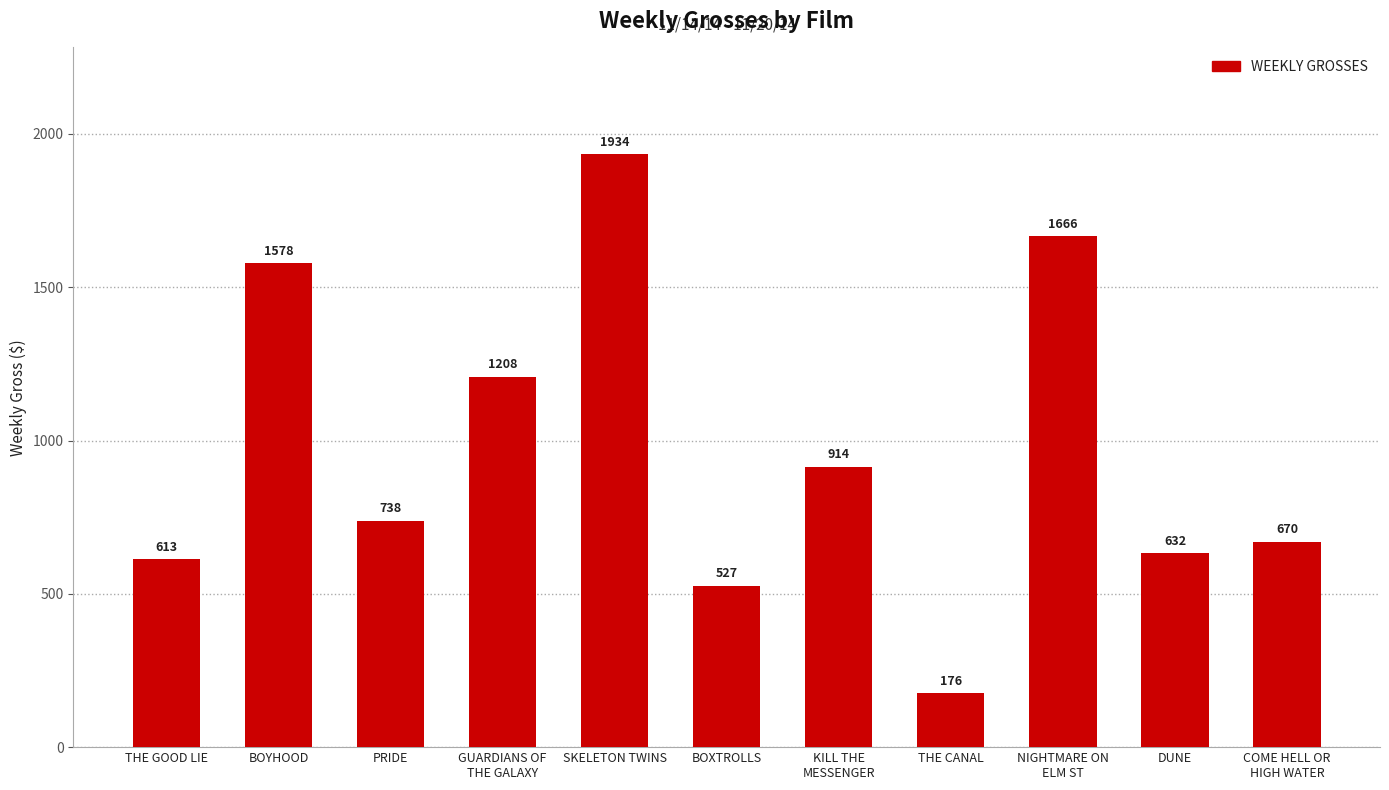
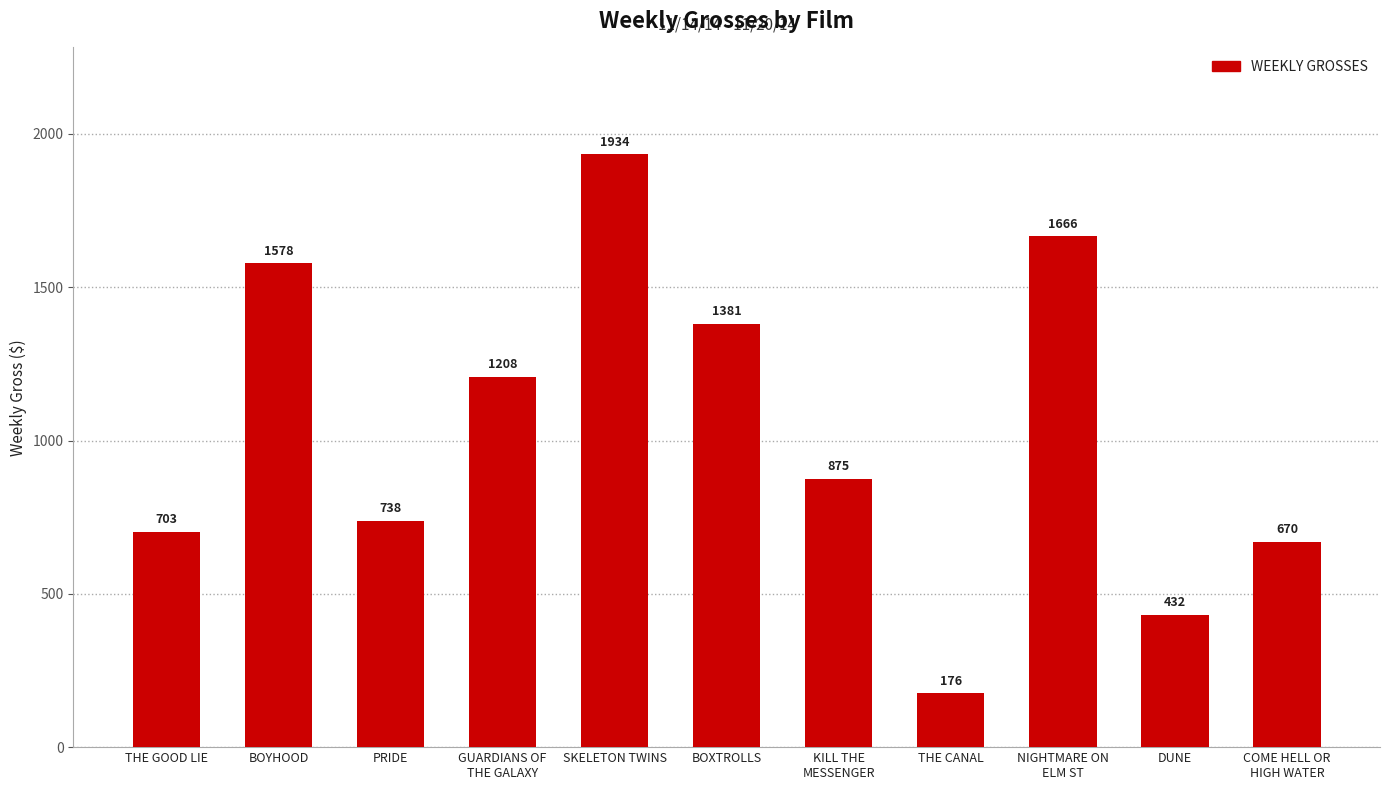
THE GOOD LIE: 613 -> 703
BOXTROLLS: 527 -> 1381
KILL THE MESSENGER: 914 -> 875
DUNE: 632 -> 432
